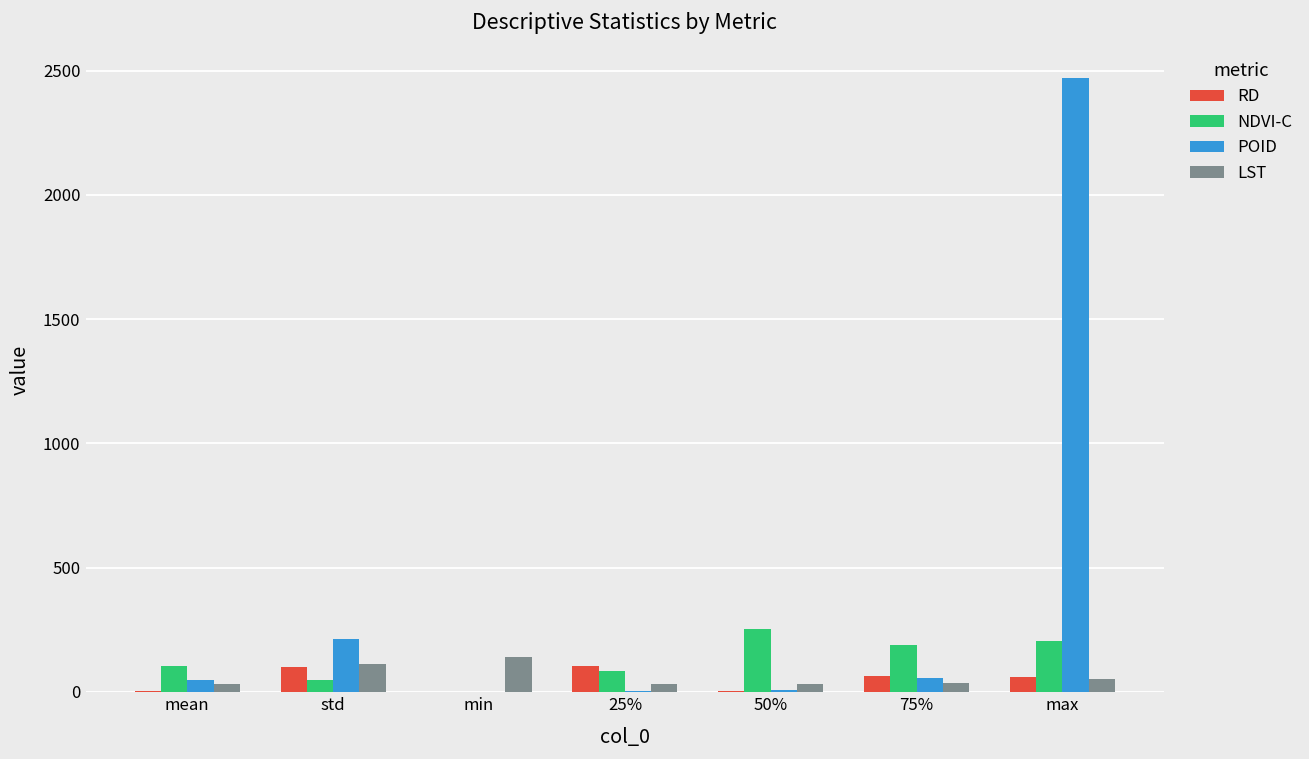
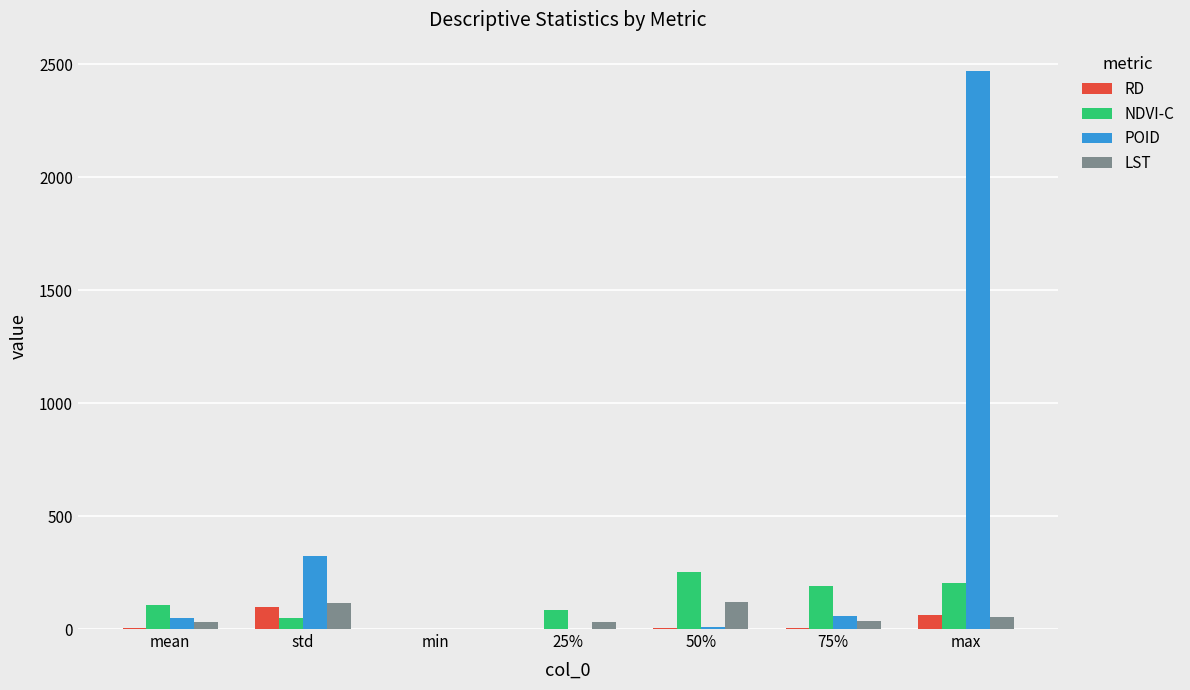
POID, std: 210 -> 320
LST, min: 140 -> 0
RD, 25%: 100 -> 0
LST, 50%: 30 -> 120
RD, 75%: 70 -> 10
